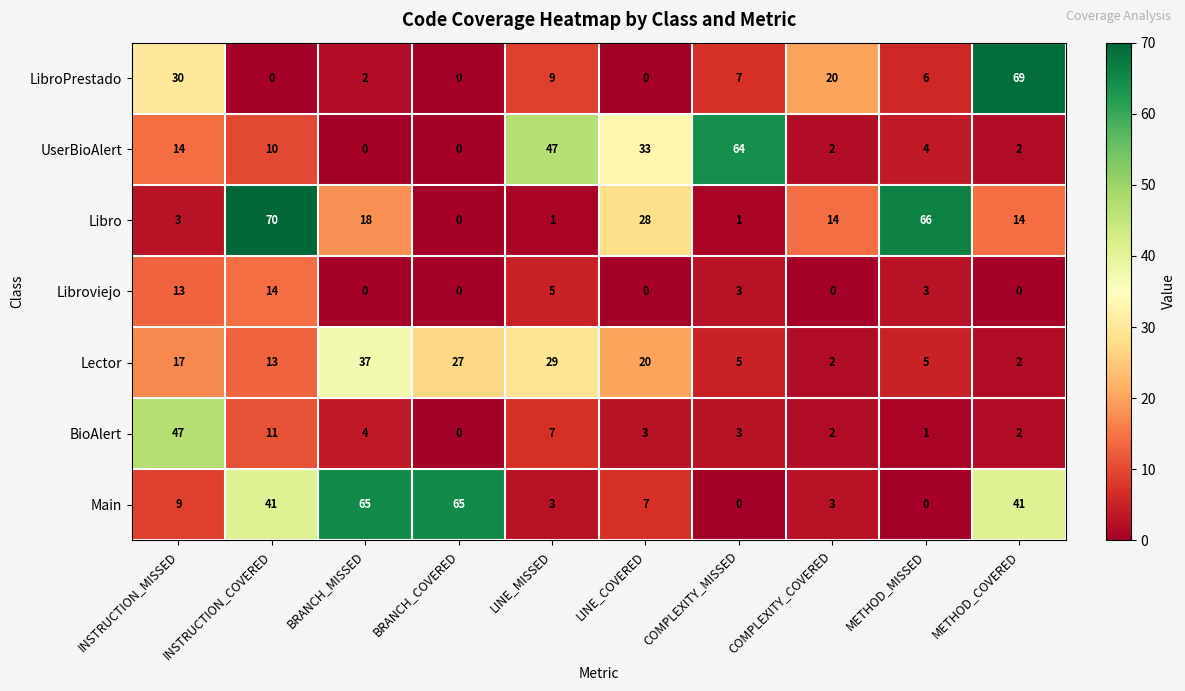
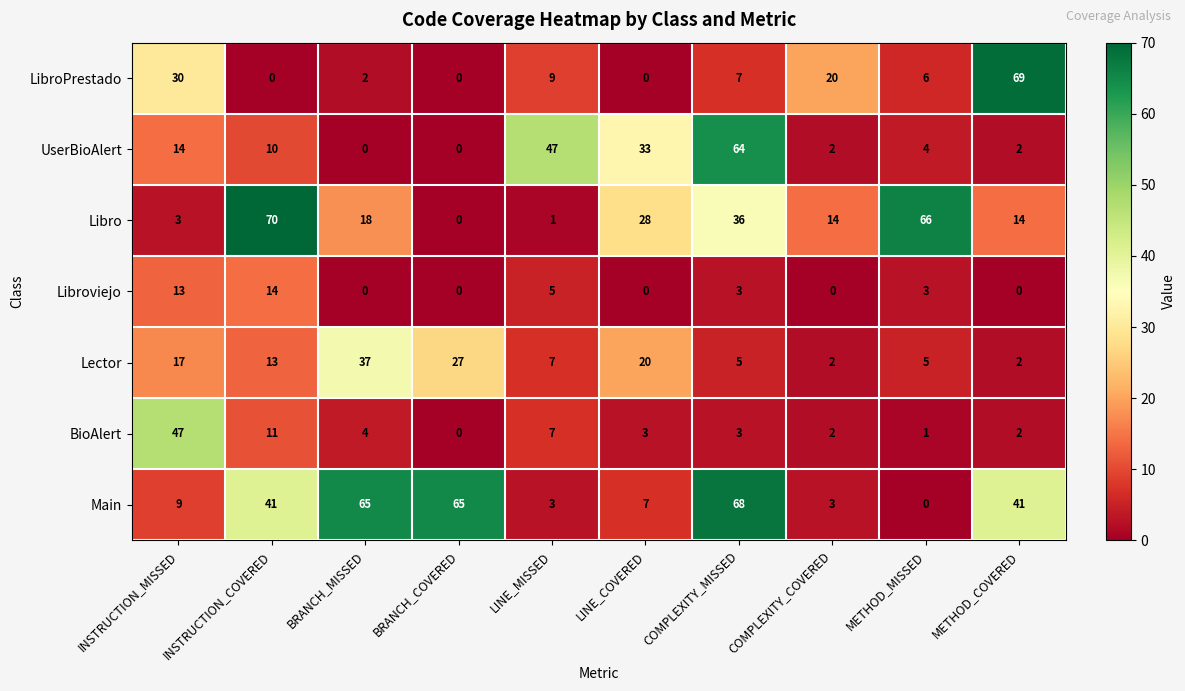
Libro, COMPLEXITY_MISSED: 1 -> 36
Lector, LINE_MISSED: 29 -> 7
Main, COMPLEXITY_MISSED: 0 -> 68
